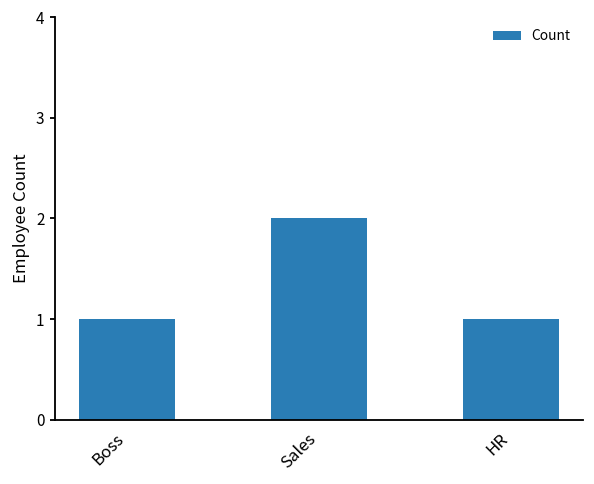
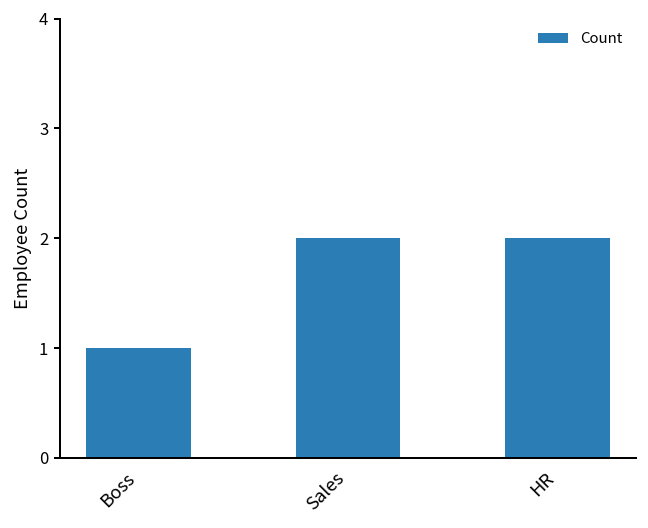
HR: 1 -> 2
